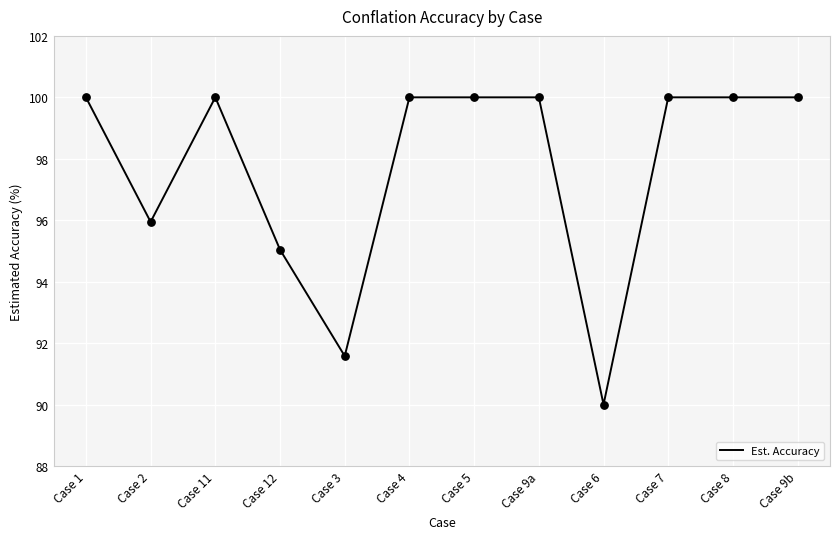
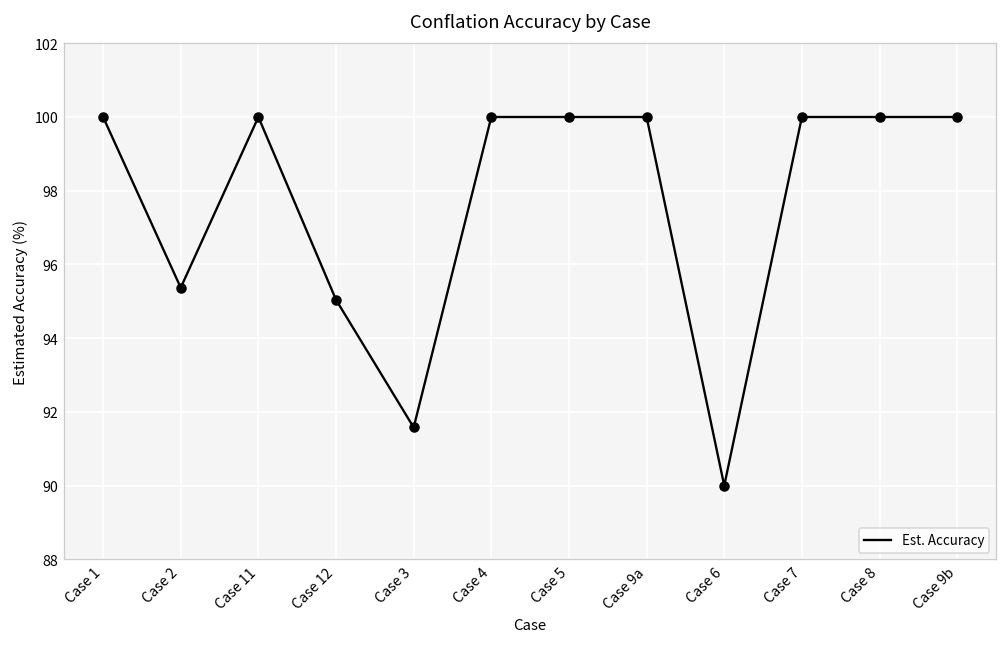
Case 2: 95.9 -> 95.4
